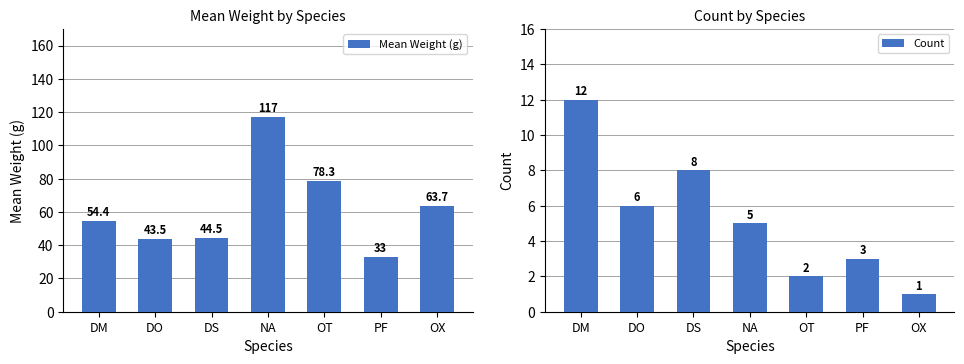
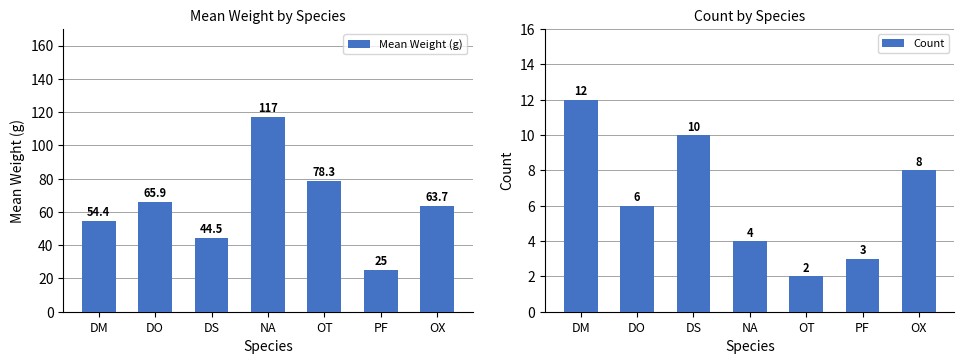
Mean Weight by Species, DO: 43.5 -> 65.9
Mean Weight by Species, PF: 33 -> 25
Count by Species, DS: 8 -> 10
Count by Species, NA: 5 -> 4
Count by Species, OX: 1 -> 8
